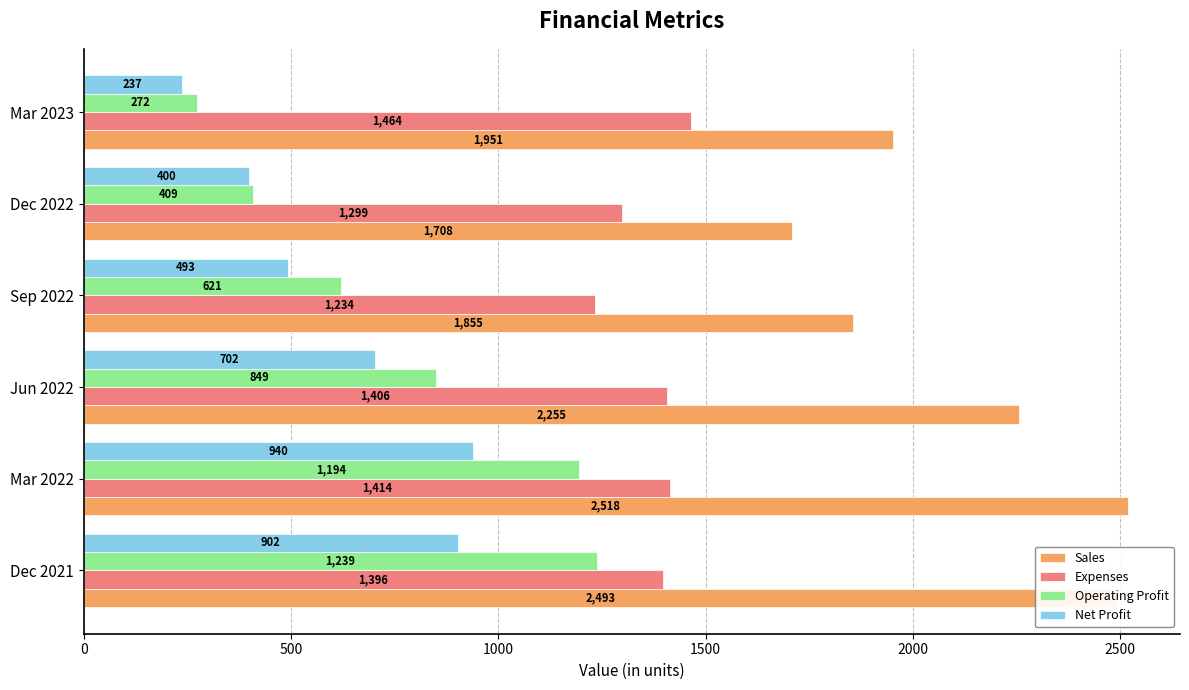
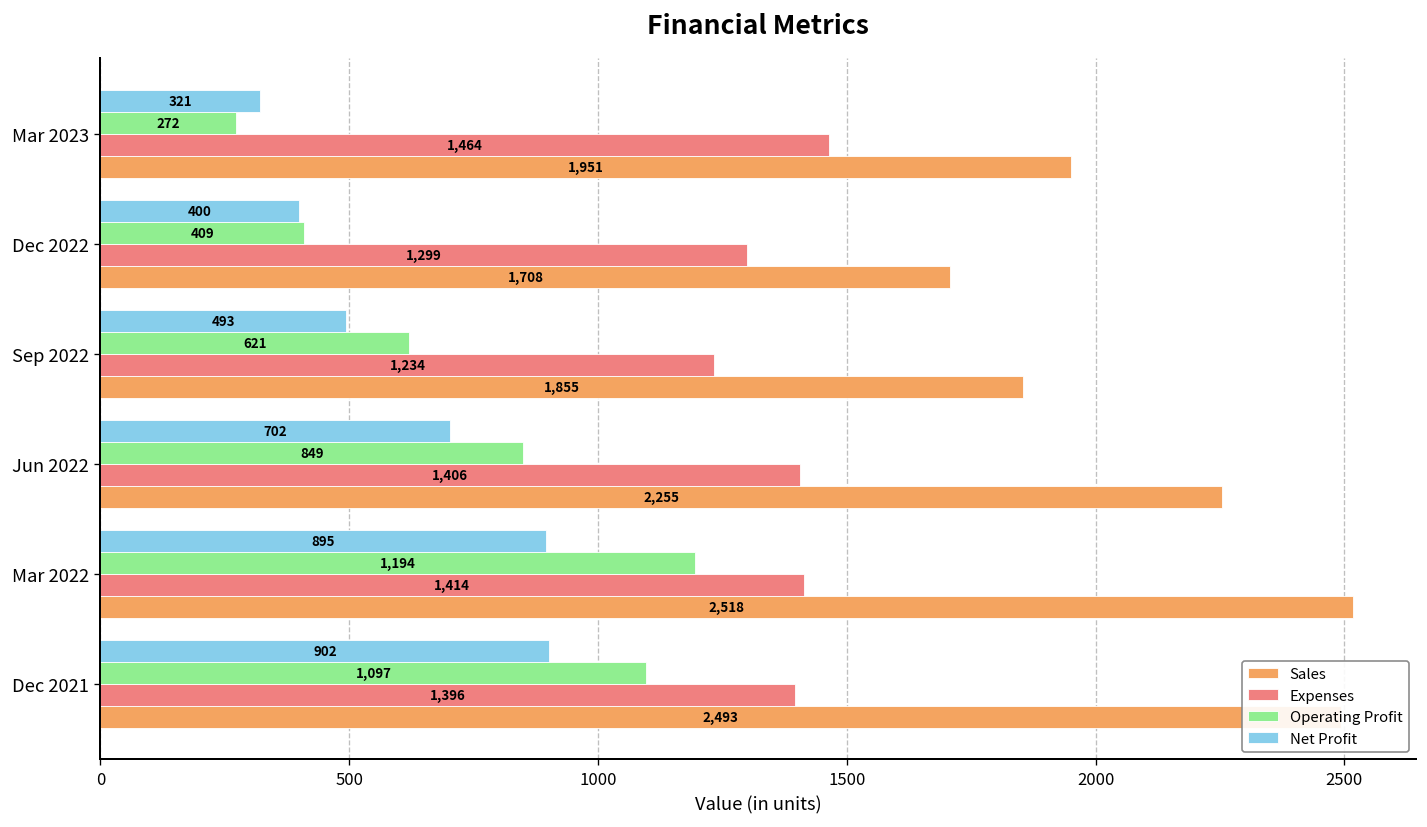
Net Profit, Mar 2023: 237 -> 321
Net Profit, Mar 2022: 940 -> 895
Operating Profit, Dec 2021: 1,239 -> 1,097
